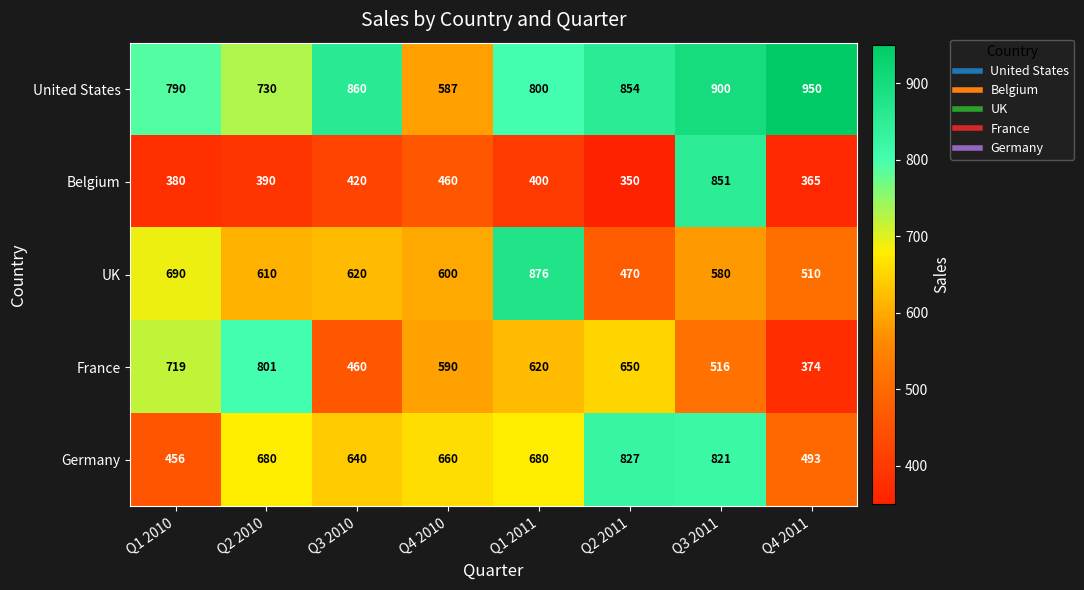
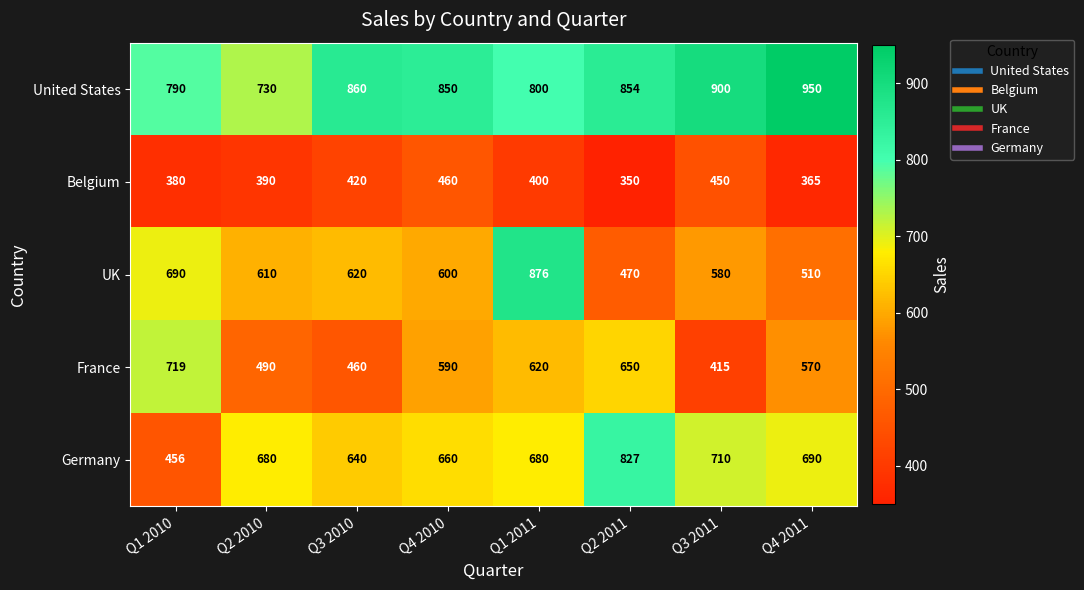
United States, Q4 2010: 587 -> 850
Belgium, Q3 2011: 851 -> 450
France, Q2 2010: 801 -> 490
France, Q3 2011: 516 -> 415
France, Q4 2011: 374 -> 570
Germany, Q3 2011: 821 -> 710
Germany, Q4 2011: 493 -> 690
